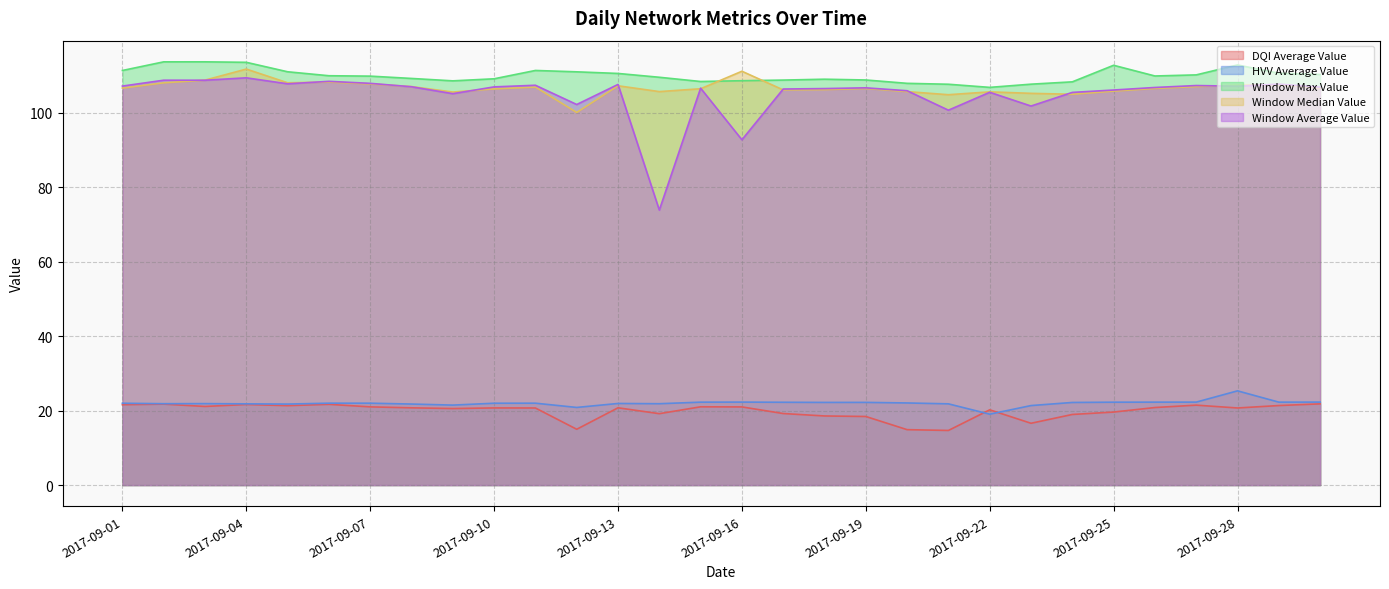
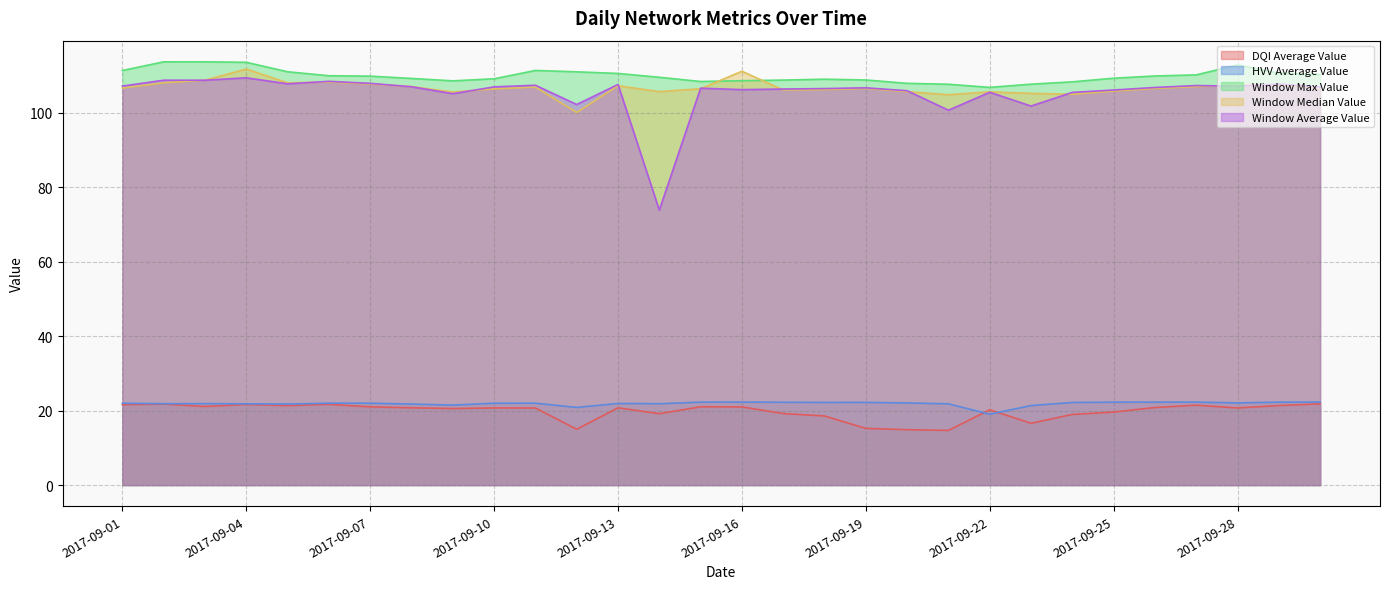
Window Average Value, 2017-09-16: 93 -> 106
DQI Average Value, 2017-09-19: 18 -> 15
Window Max Value, 2017-09-25: 113 -> 109
HVV Average Value, 2017-09-28: 25 -> 22
